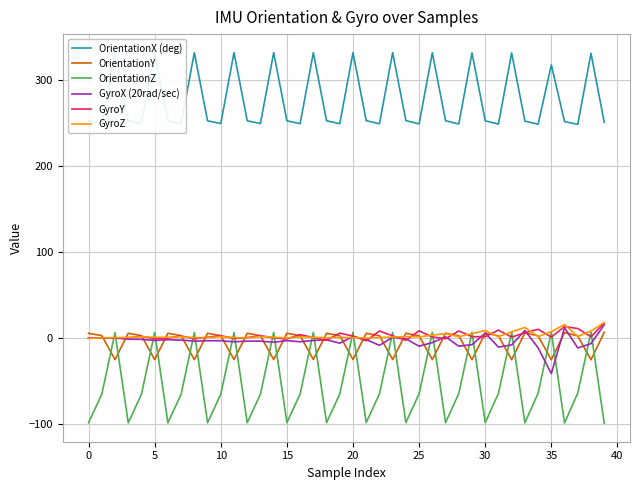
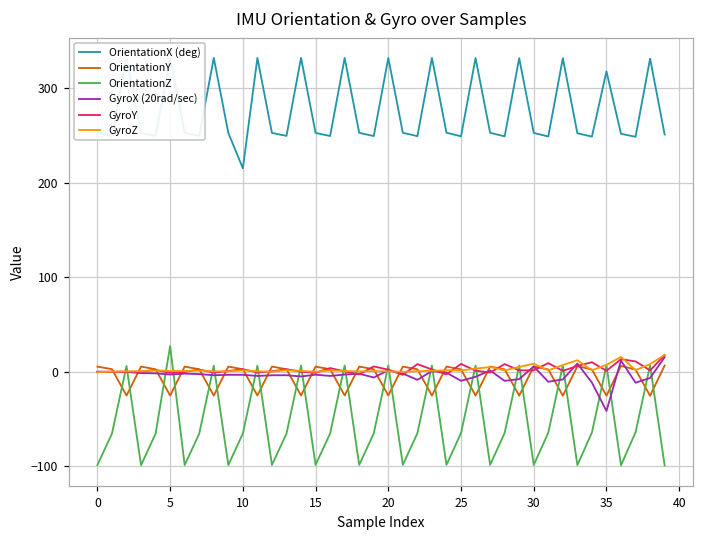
OrientationZ, 5: 10 -> 30
OrientationX (deg), 10: 250 -> 220
